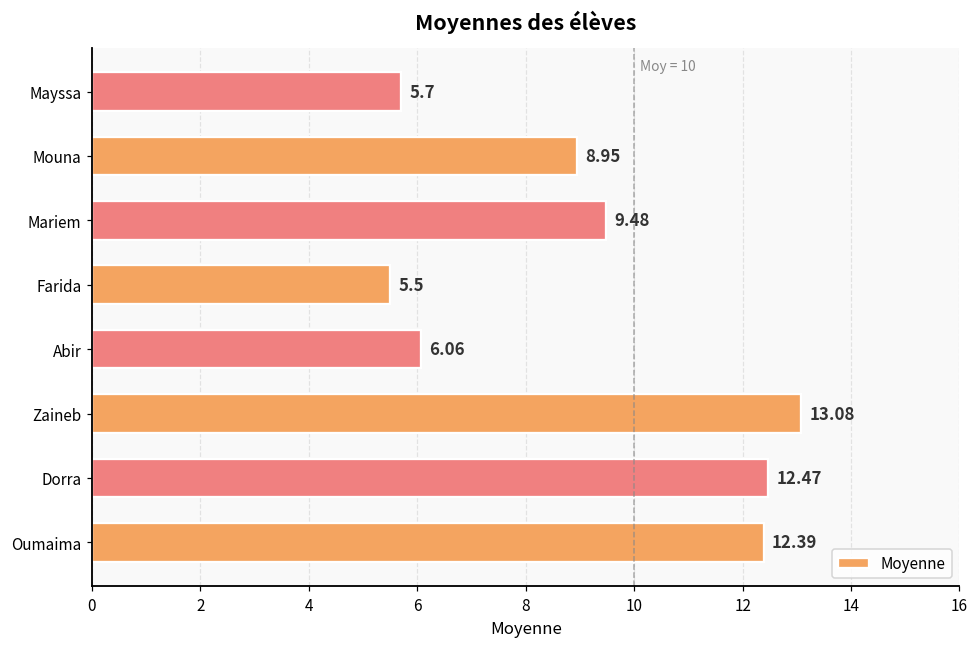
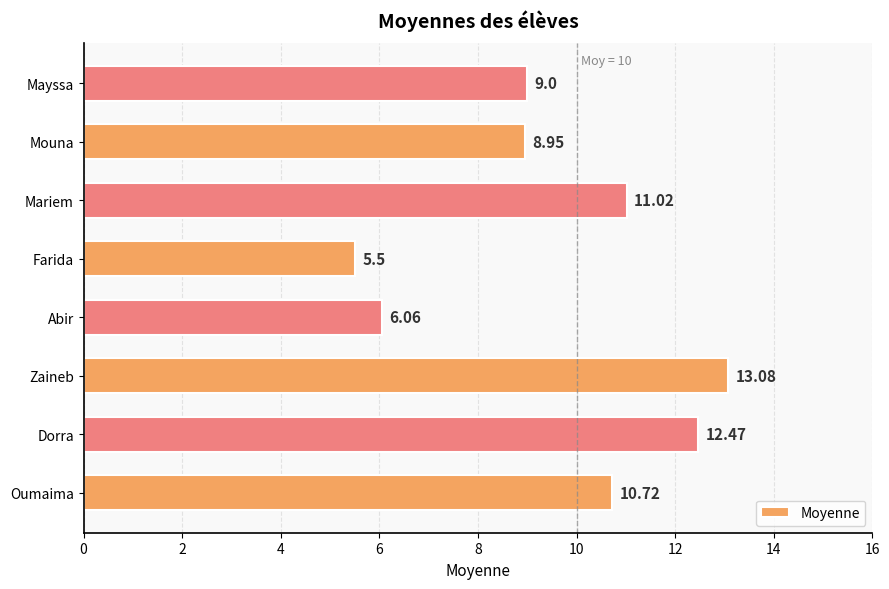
Mayssa: 5.7 -> 9.0
Mariem: 9.48 -> 11.02
Oumaima: 12.39 -> 10.72
